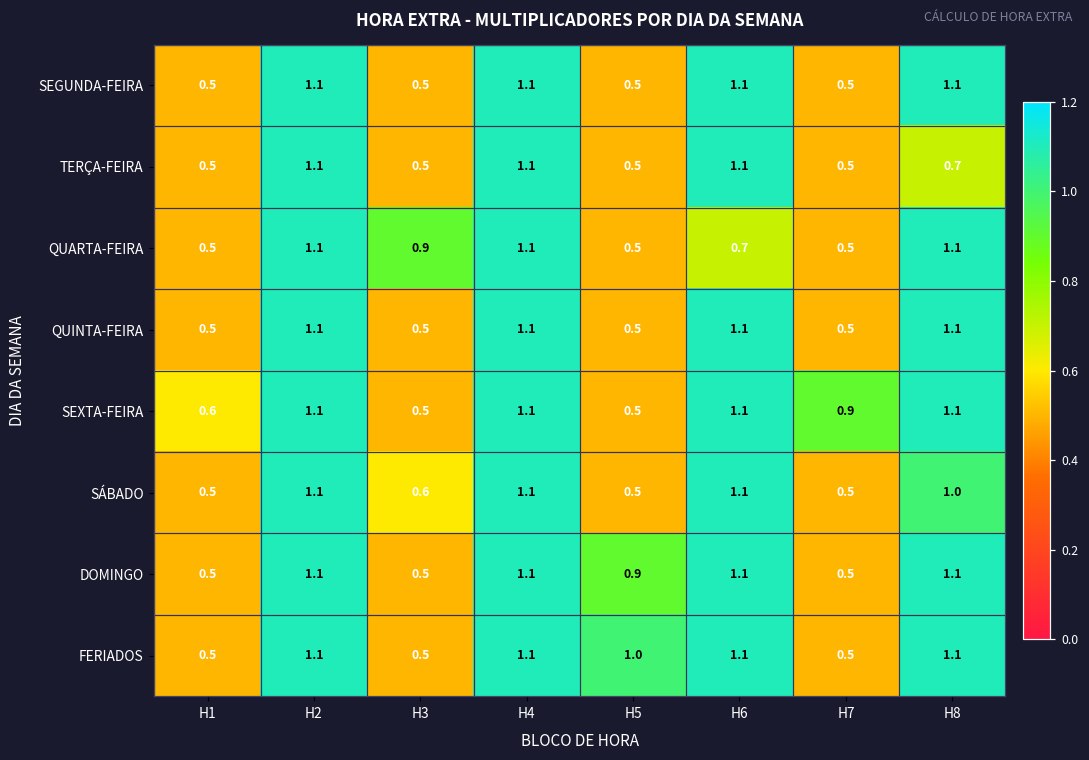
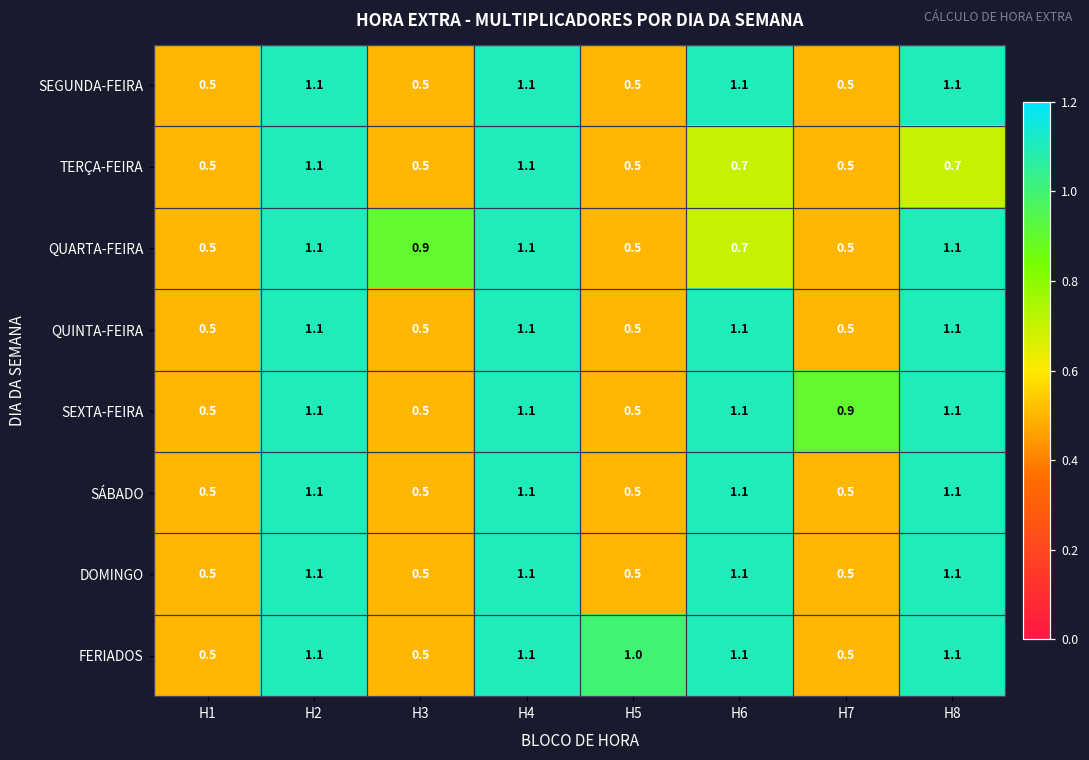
TERÇA-FEIRA, H6: 1.1 -> 0.7
SEXTA-FEIRA, H1: 0.6 -> 0.5
SÁBADO, H3: 0.6 -> 0.5
SÁBADO, H8: 1.0 -> 1.1
DOMINGO, H5: 0.9 -> 0.5
